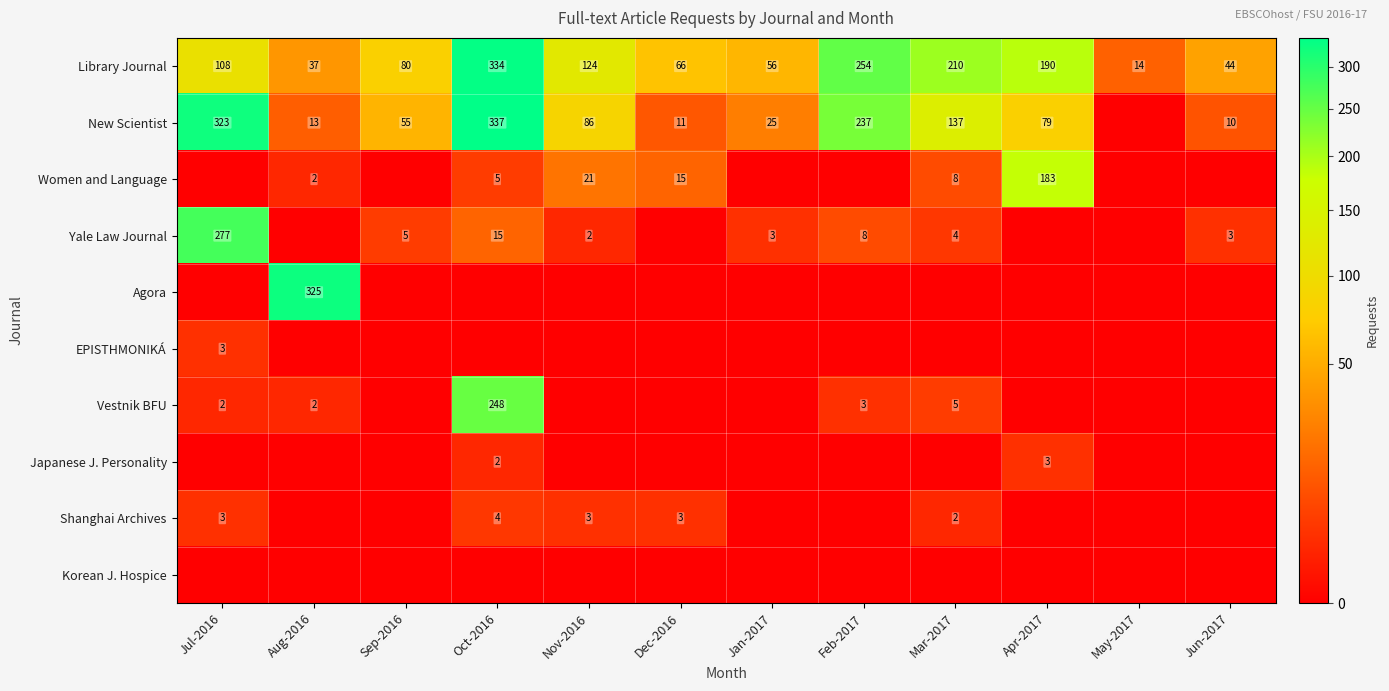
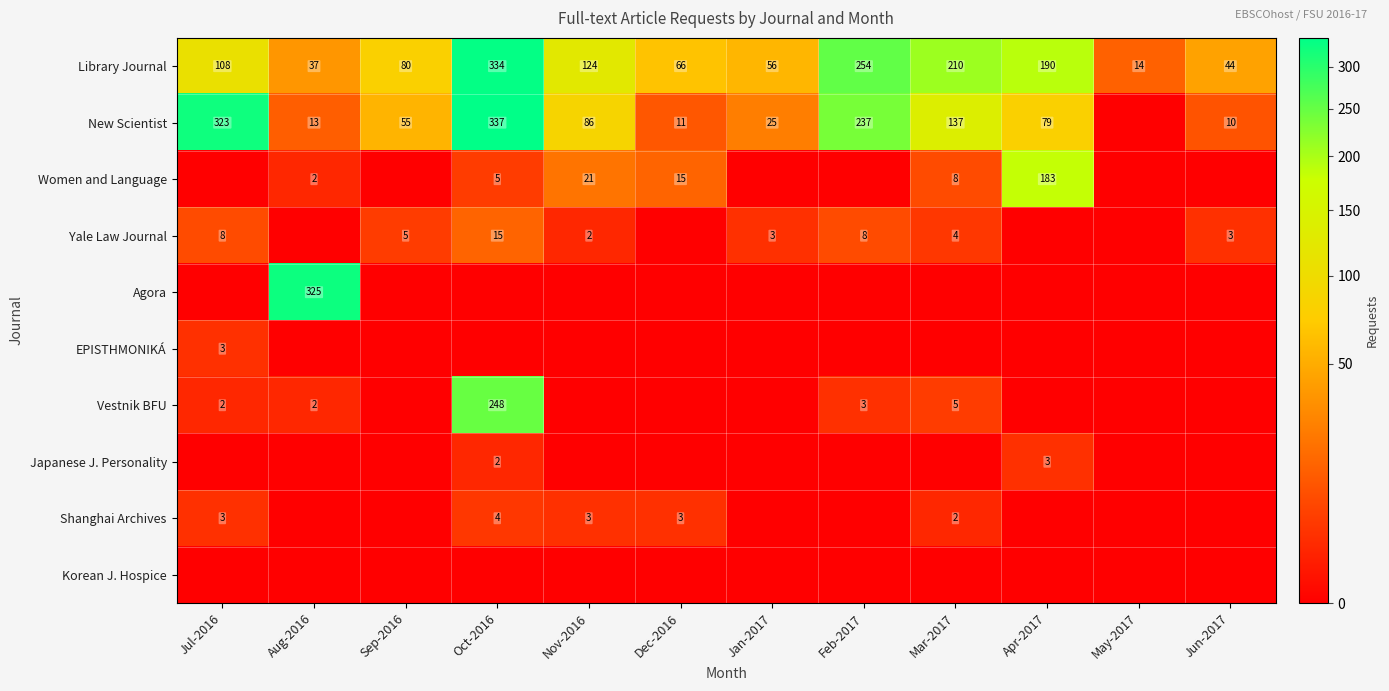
Yale Law Journal, Jul-2016: 277 -> 8
